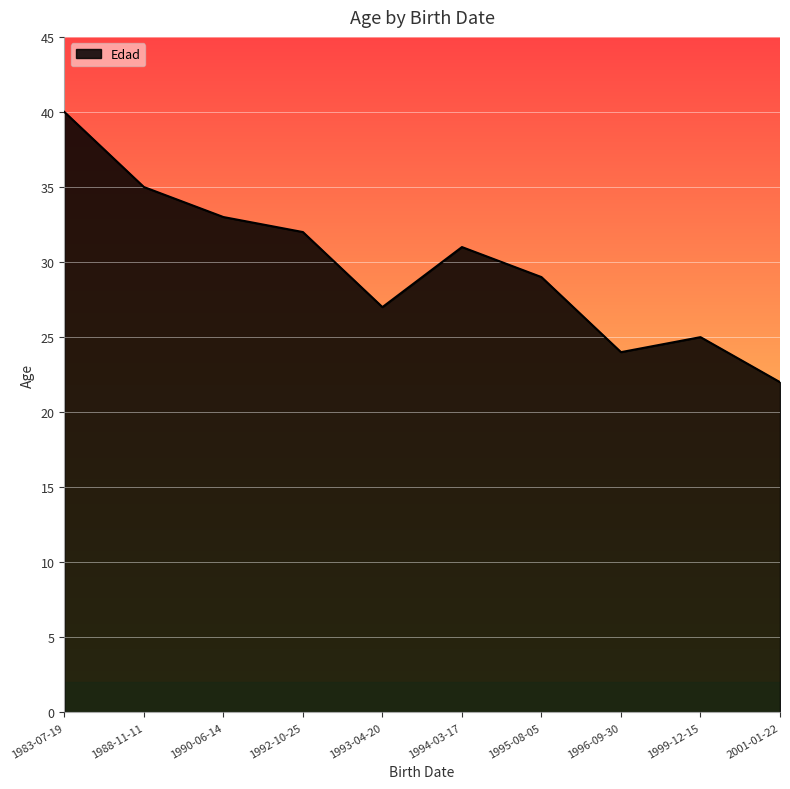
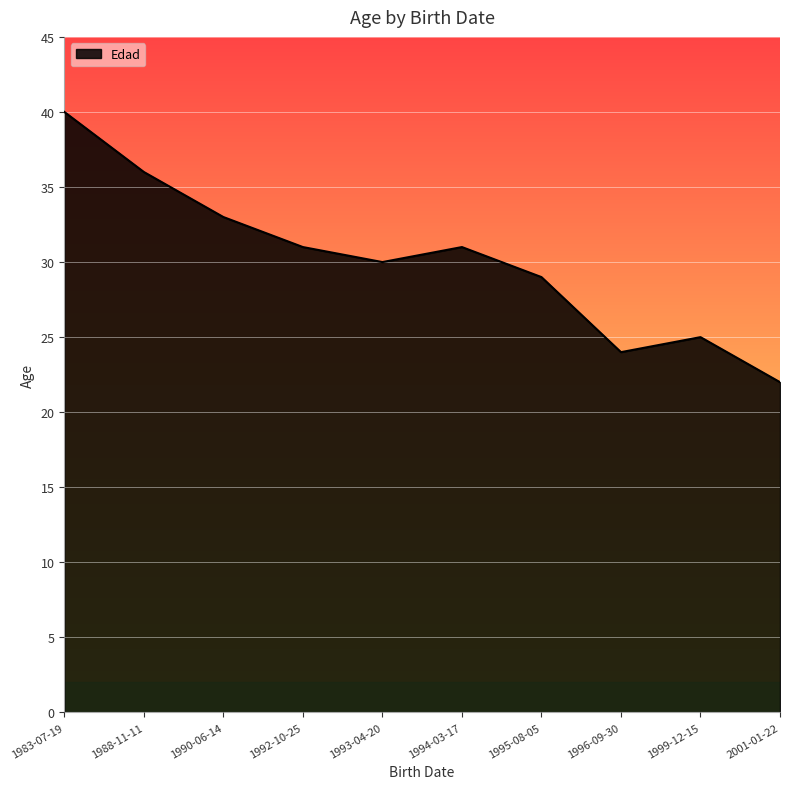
1988-11-11: 35 -> 36
1992-10-25: 32 -> 31
1993-04-20: 27 -> 30
